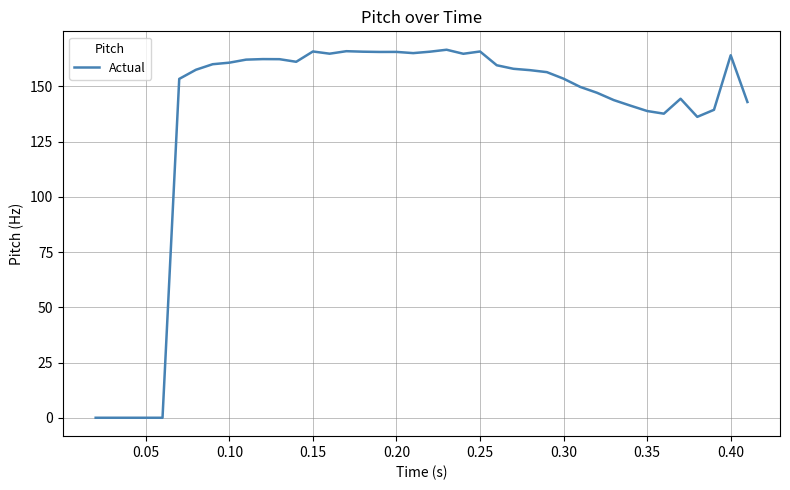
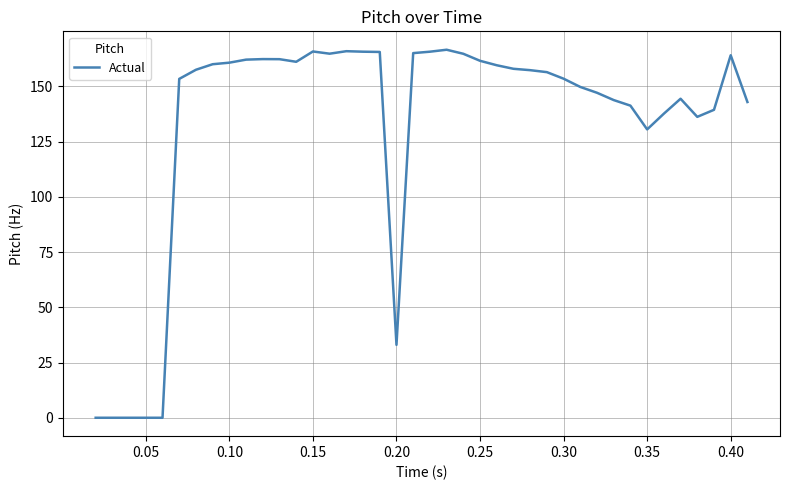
0.20: 166 -> 33
0.25: 166 -> 162
0.35: 139 -> 131
